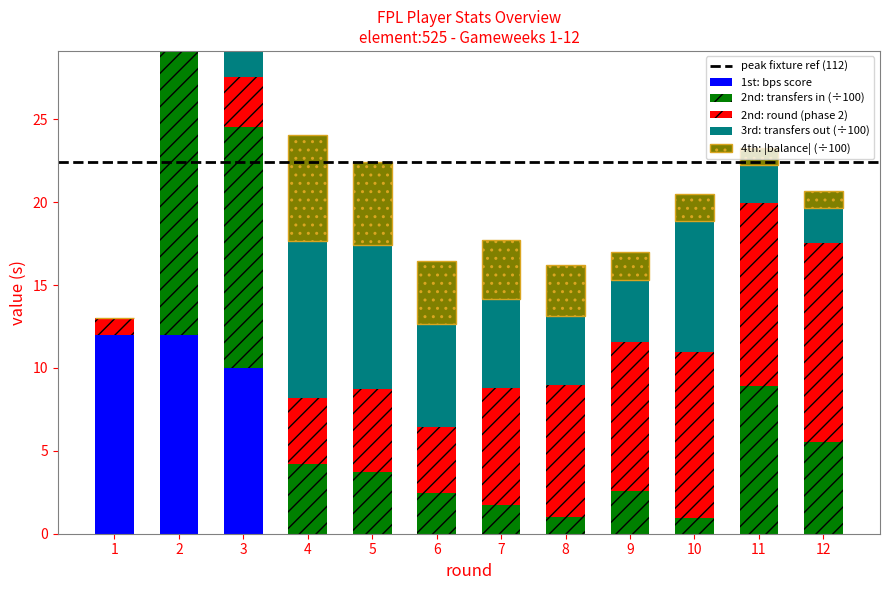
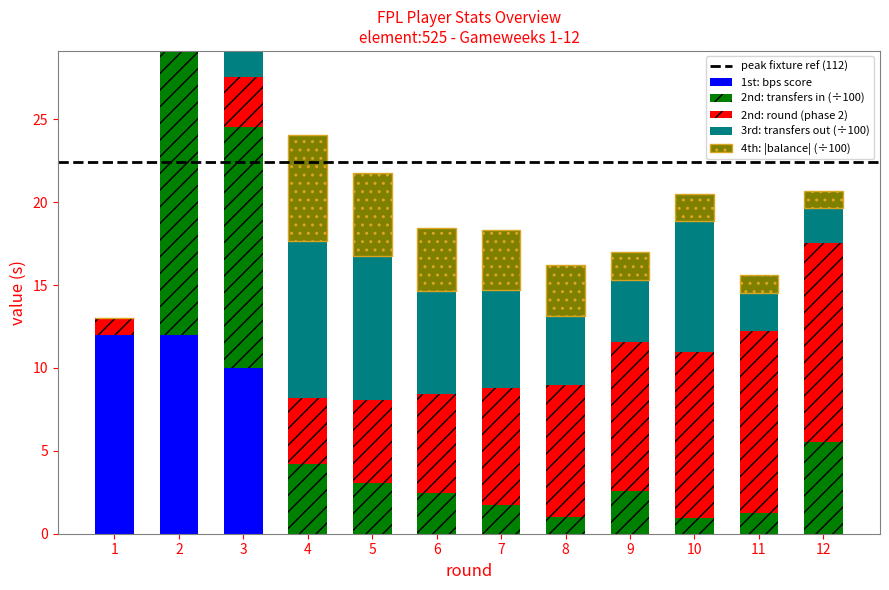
2nd: transfers in (÷100), 5: 3.7 -> 3.1
2nd: round (phase 2), 6: 4 -> 6
3rd: transfers out (÷100), 7: 5.4 -> 5.9
2nd: transfers in (÷100), 11: 8.9 -> 1.2
